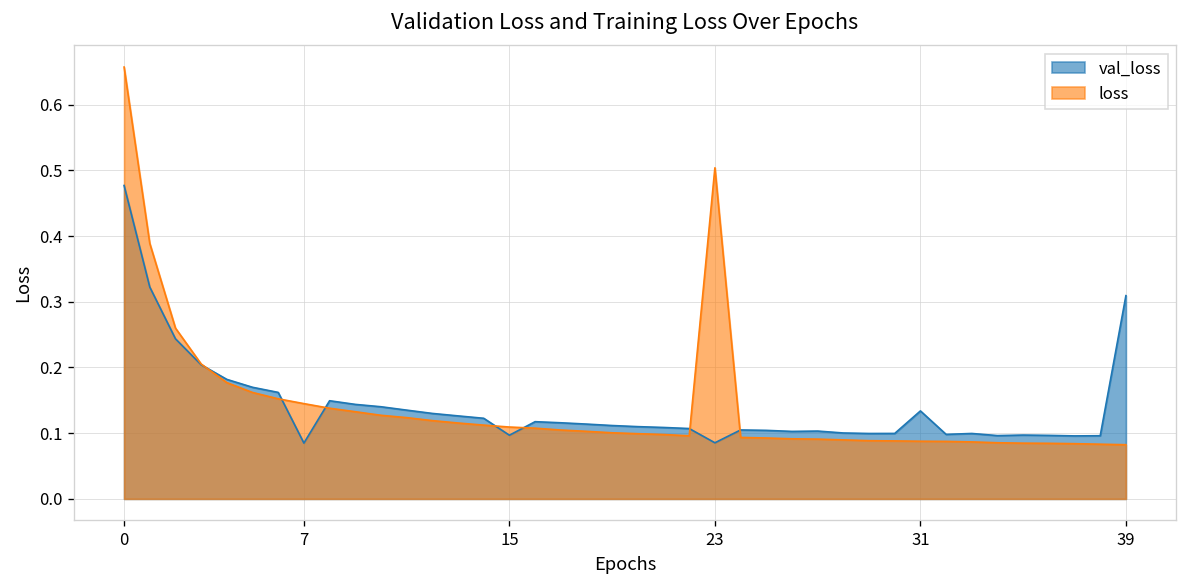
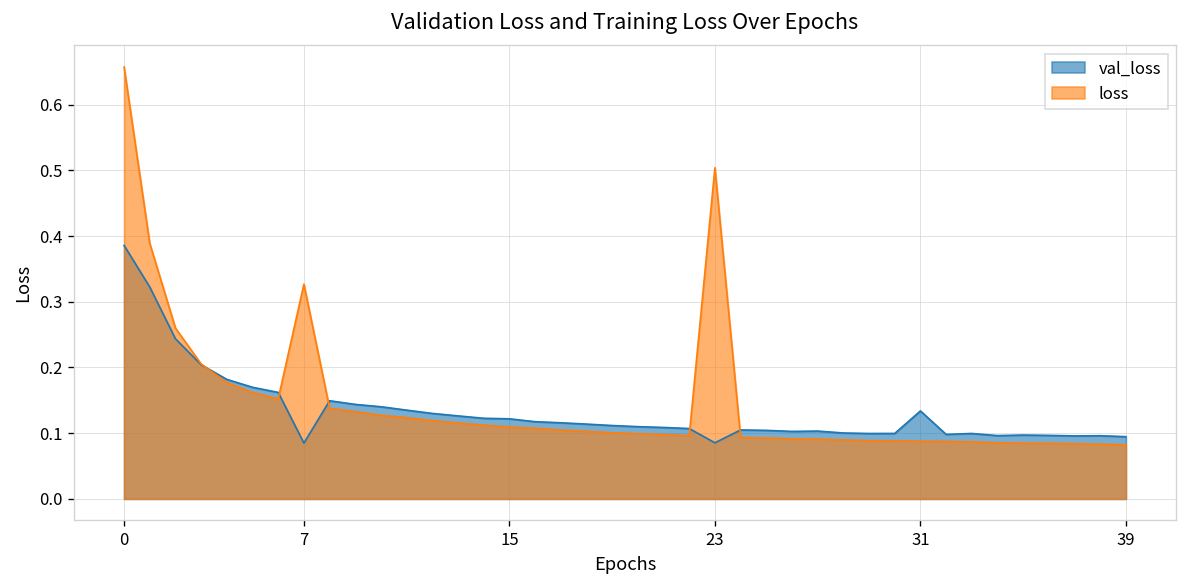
val_loss, 0: 0.48 -> 0.39
loss, 7: 0.14 -> 0.33
val_loss, 15: 0.10 -> 0.12
val_loss, 39: 0.31 -> 0.09
